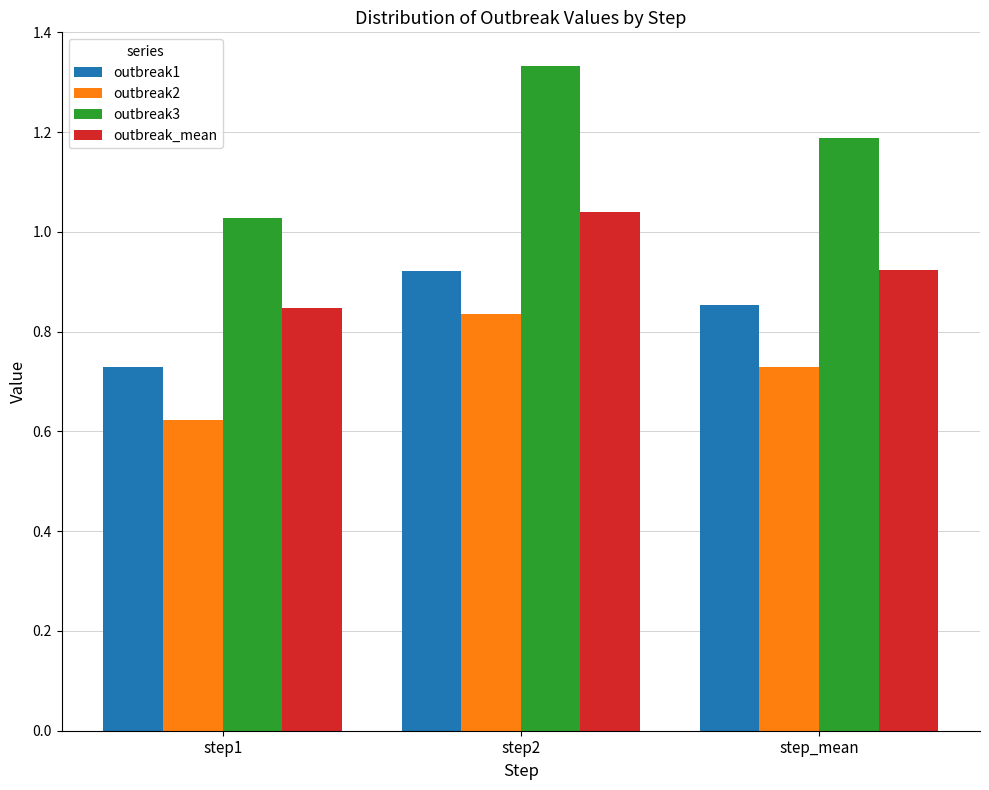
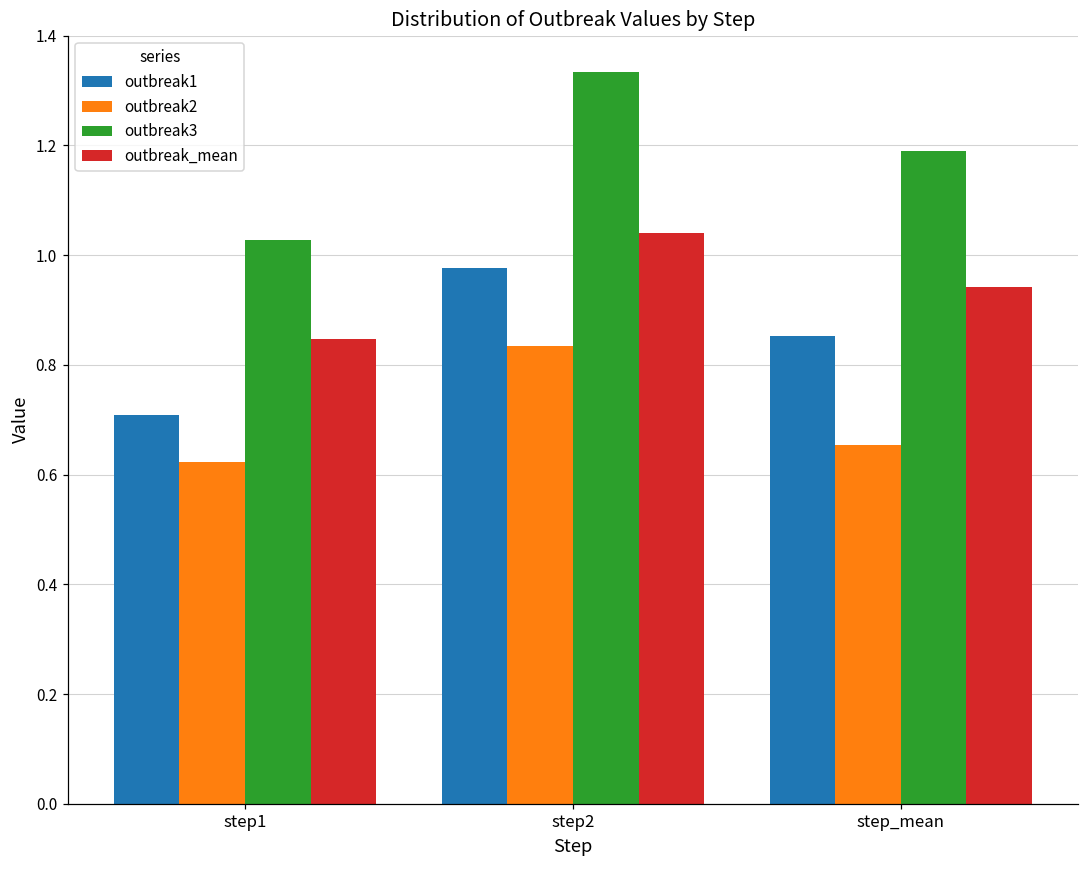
outbreak1, step1: 0.73 -> 0.71
outbreak1, step2: 0.92 -> 0.98
outbreak2, step_mean: 0.73 -> 0.65
outbreak_mean, step_mean: 0.92 -> 0.94
